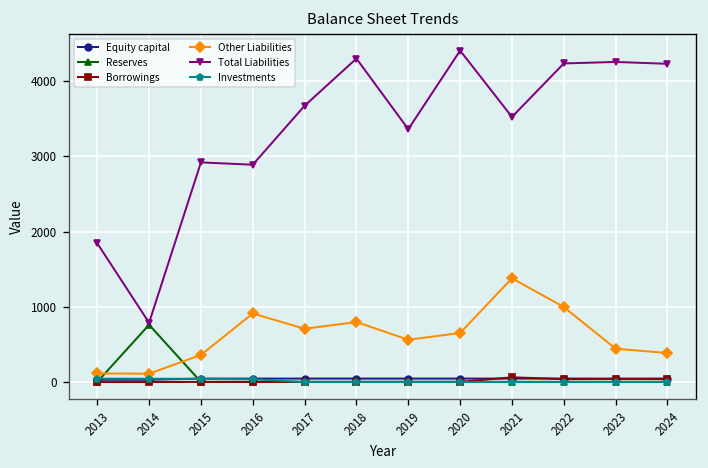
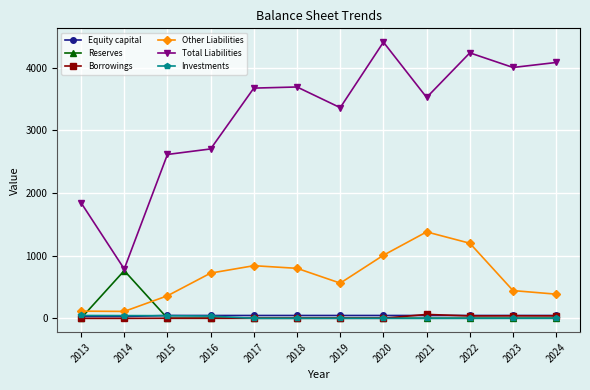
Total Liabilities, 2015: 2900 -> 2600
Other Liabilities, 2016: 900 -> 700
Total Liabilities, 2016: 2900 -> 2700
Other Liabilities, 2017: 700 -> 800
Total Liabilities, 2018: 4300 -> 3700
Other Liabilities, 2020: 700 -> 1000
Other Liabilities, 2022: 1000 -> 1200
Total Liabilities, 2023: 4300 -> 4000
Total Liabilities, 2024: 4200 -> 4100
